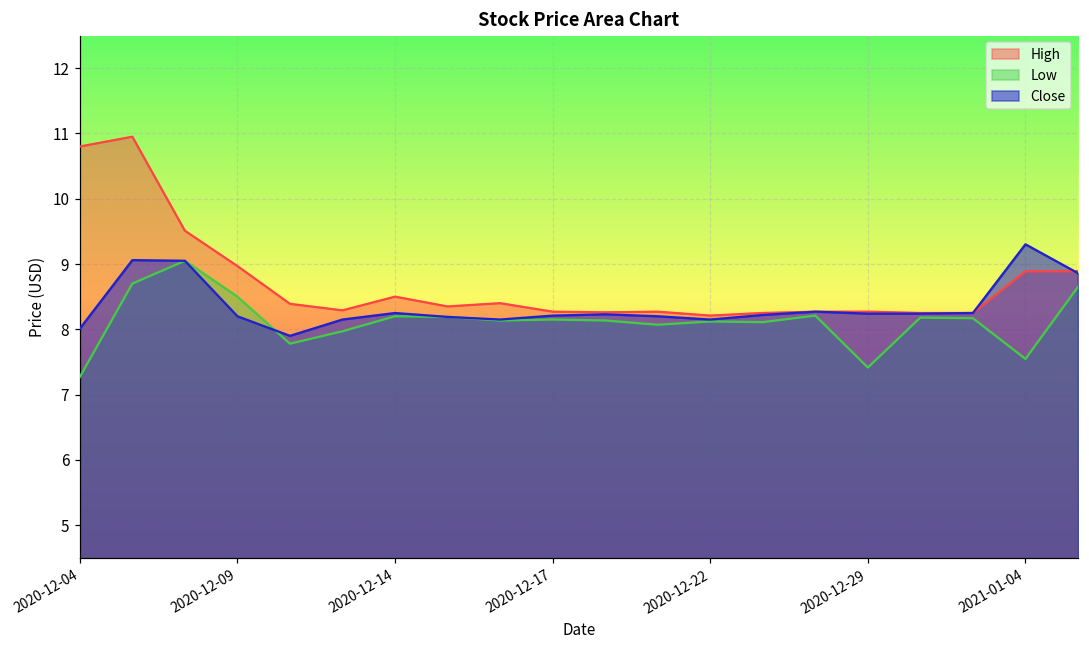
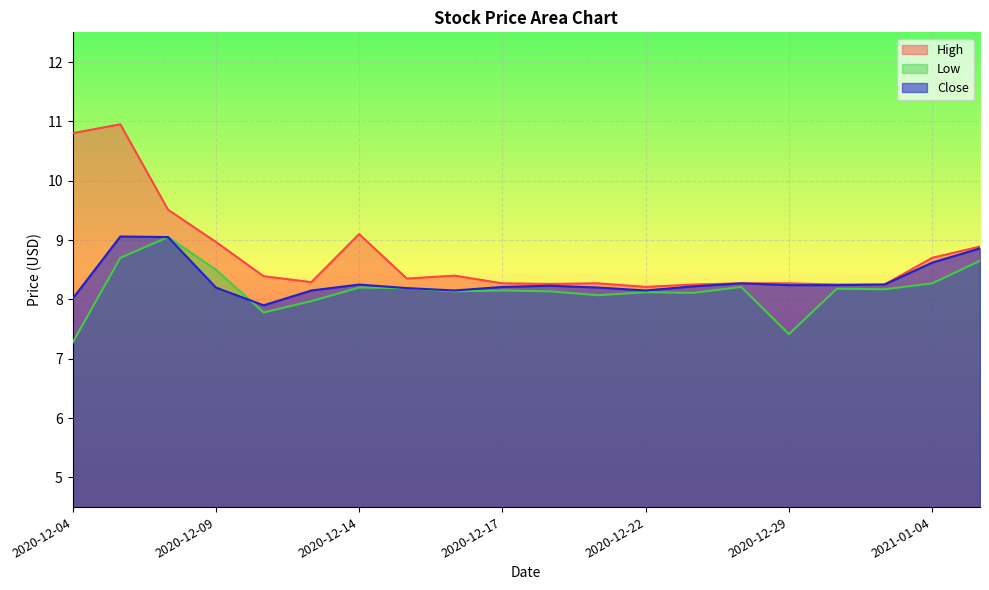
High, 2020-12-14: 8.5 -> 9.1
High, 2021-01-04: 8.9 -> 8.7
Low, 2021-01-04: 7.5 -> 8.3
Close, 2021-01-04: 9.3 -> 8.6
